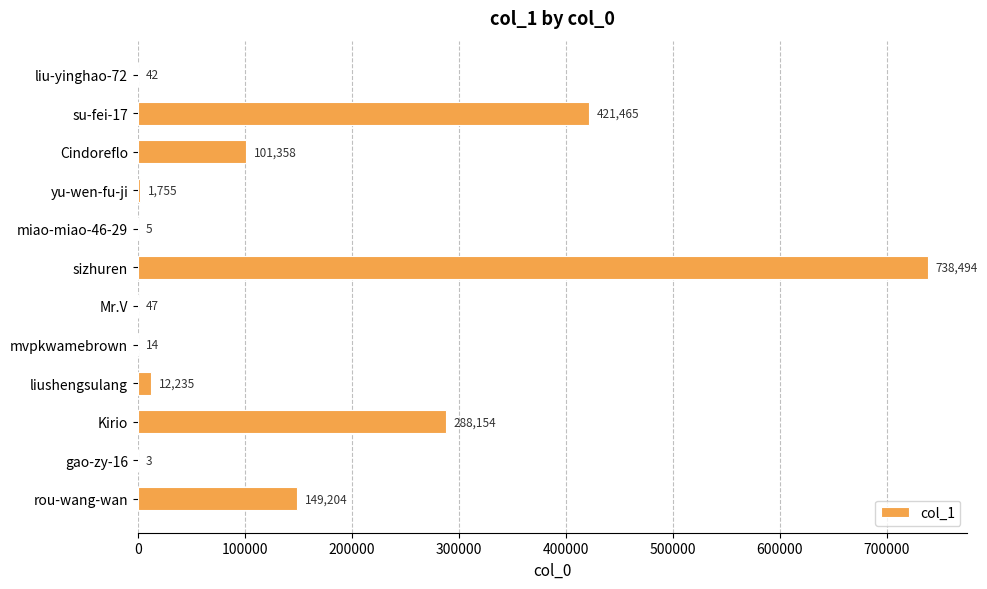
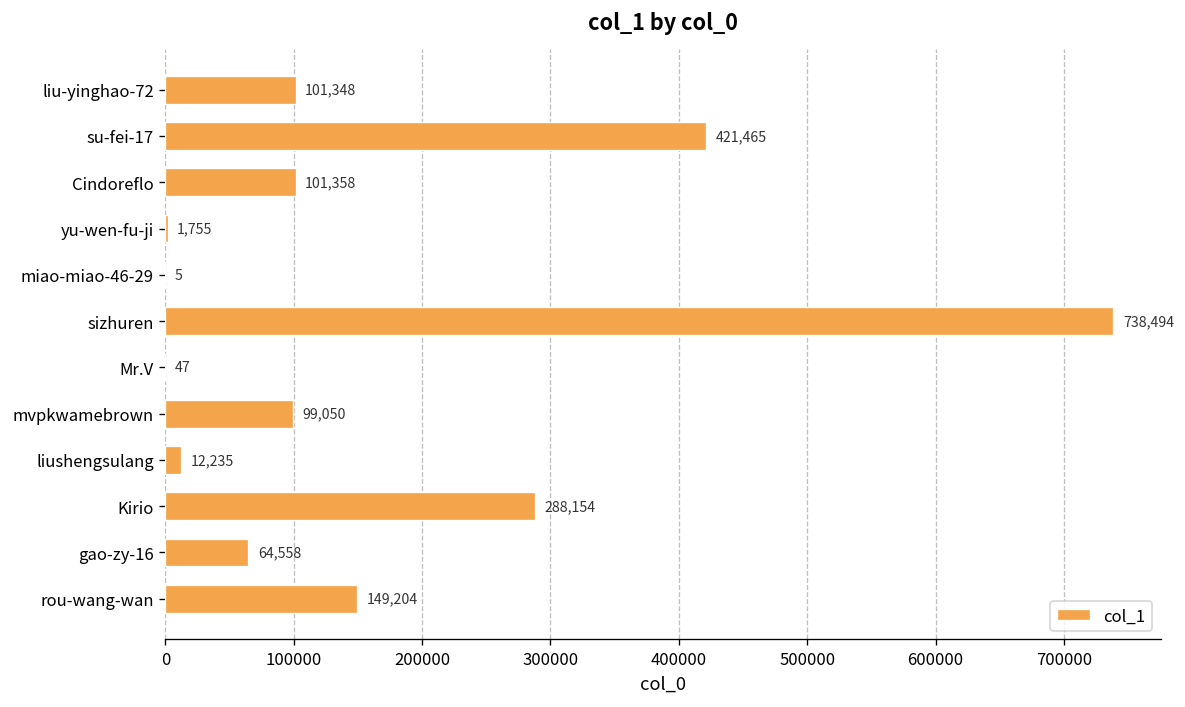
liu-yinghao-72: 42 -> 101,348
mvpkwamebrown: 14 -> 99,050
gao-zy-16: 3 -> 64,558
